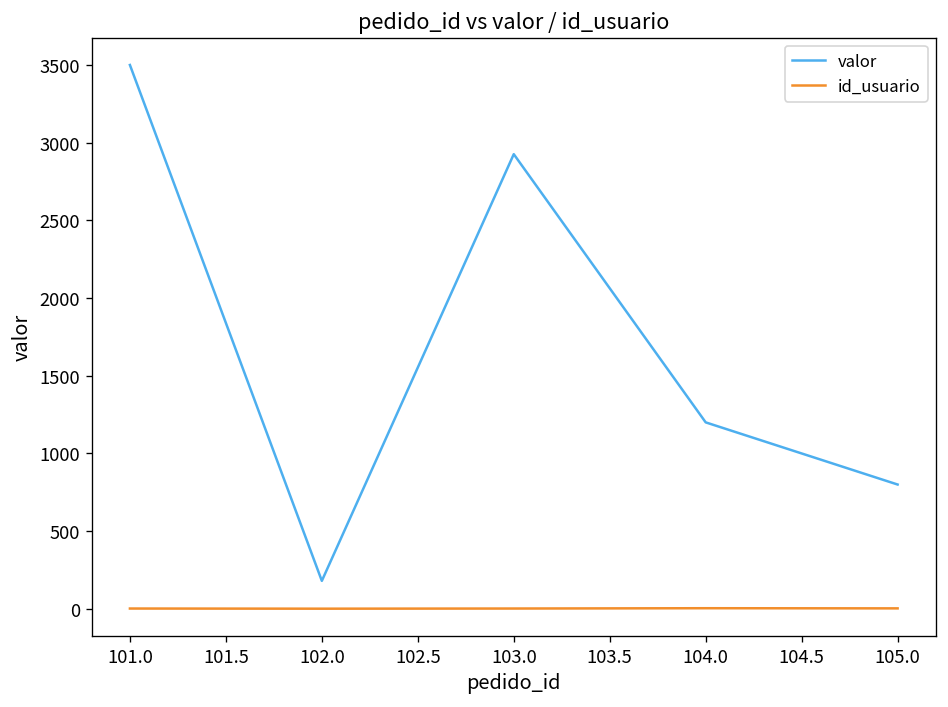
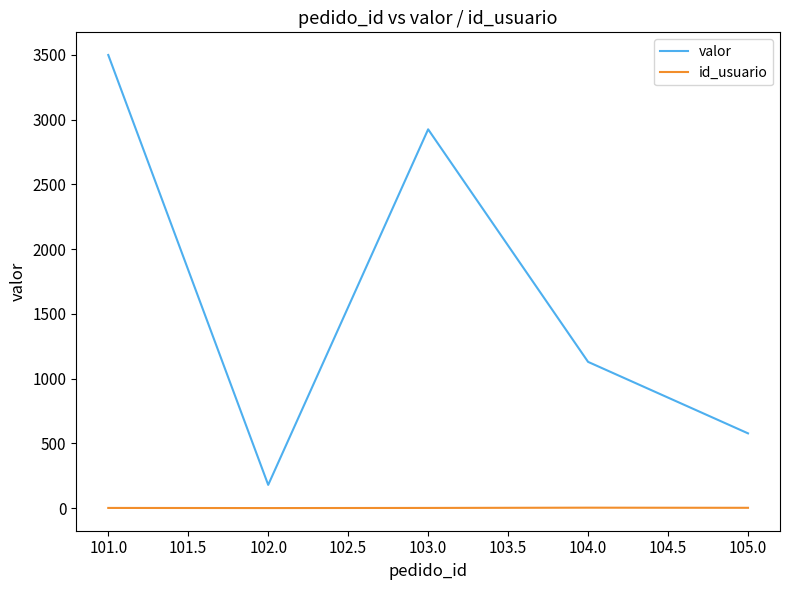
valor, 104.0: 1200 -> 1130
valor, 105.0: 800 -> 580
